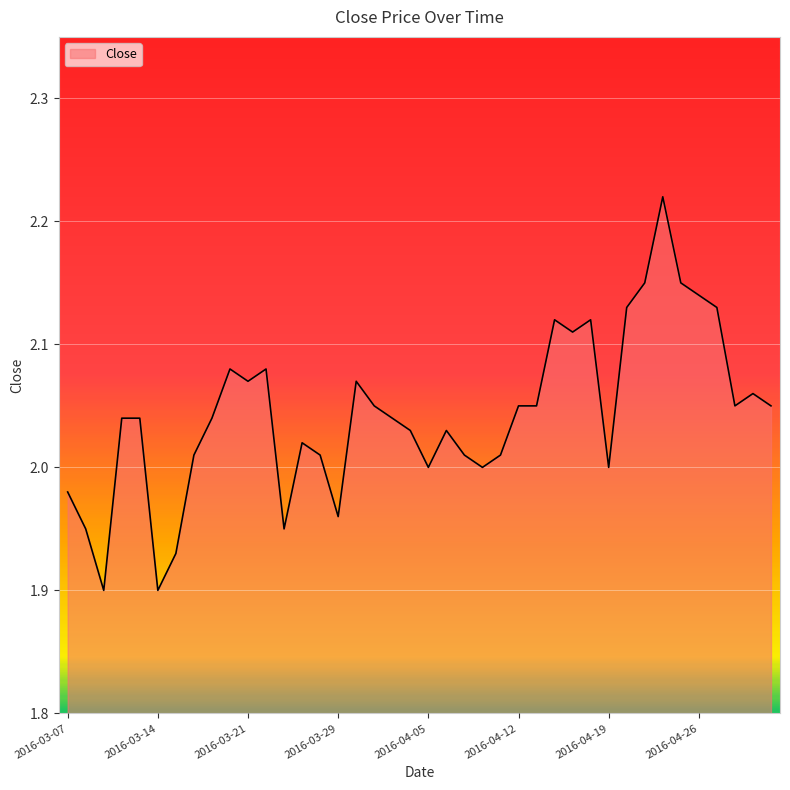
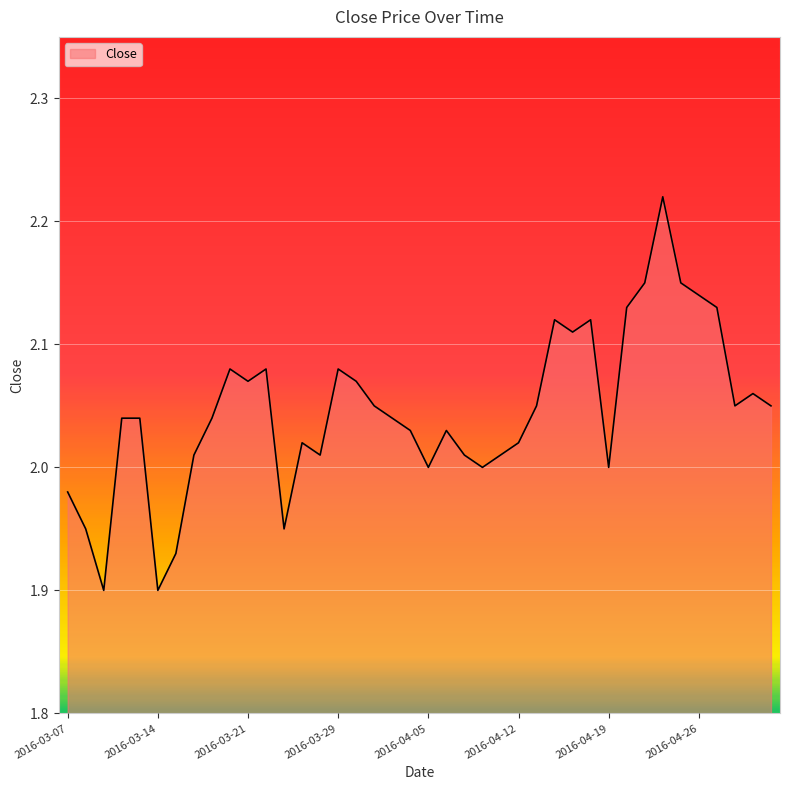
2016-03-29: 1.96 -> 2.08
2016-04-12: 2.05 -> 2.02
